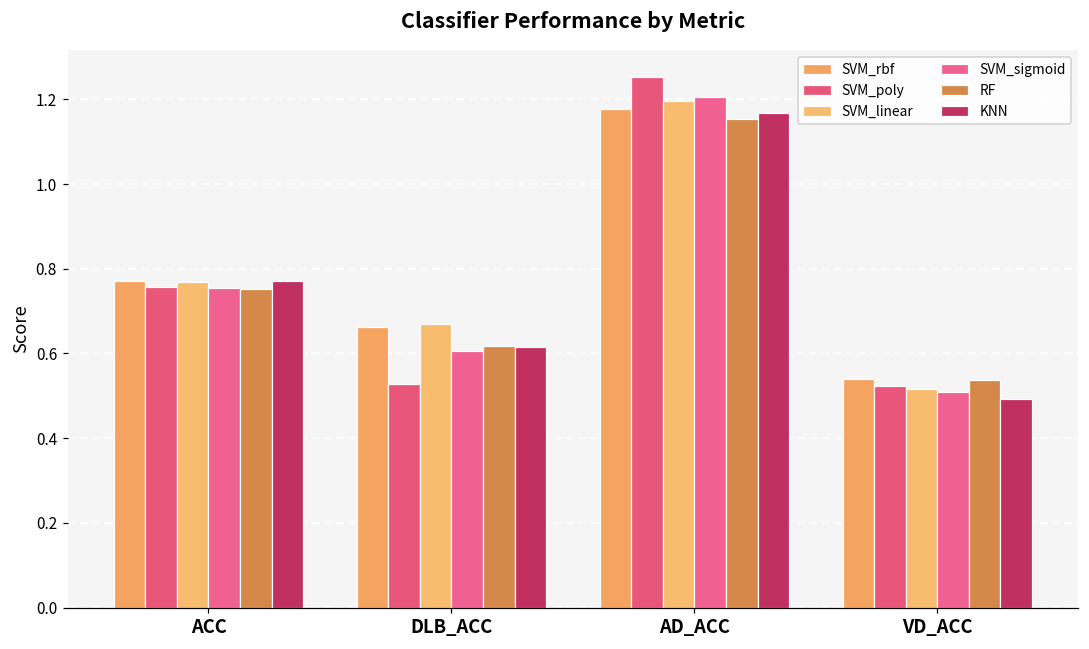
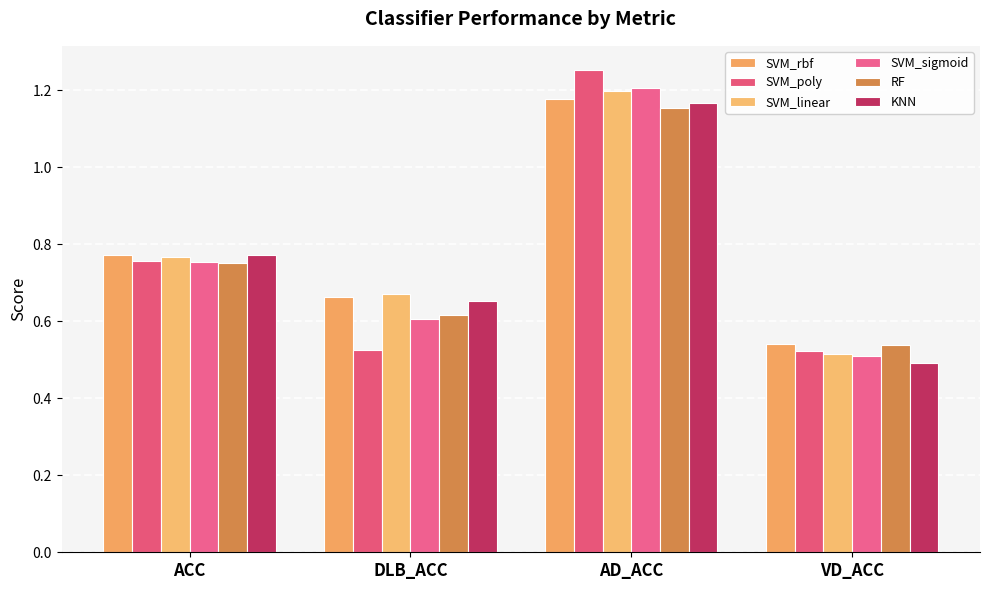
KNN, DLB_ACC: 0.61 -> 0.65
